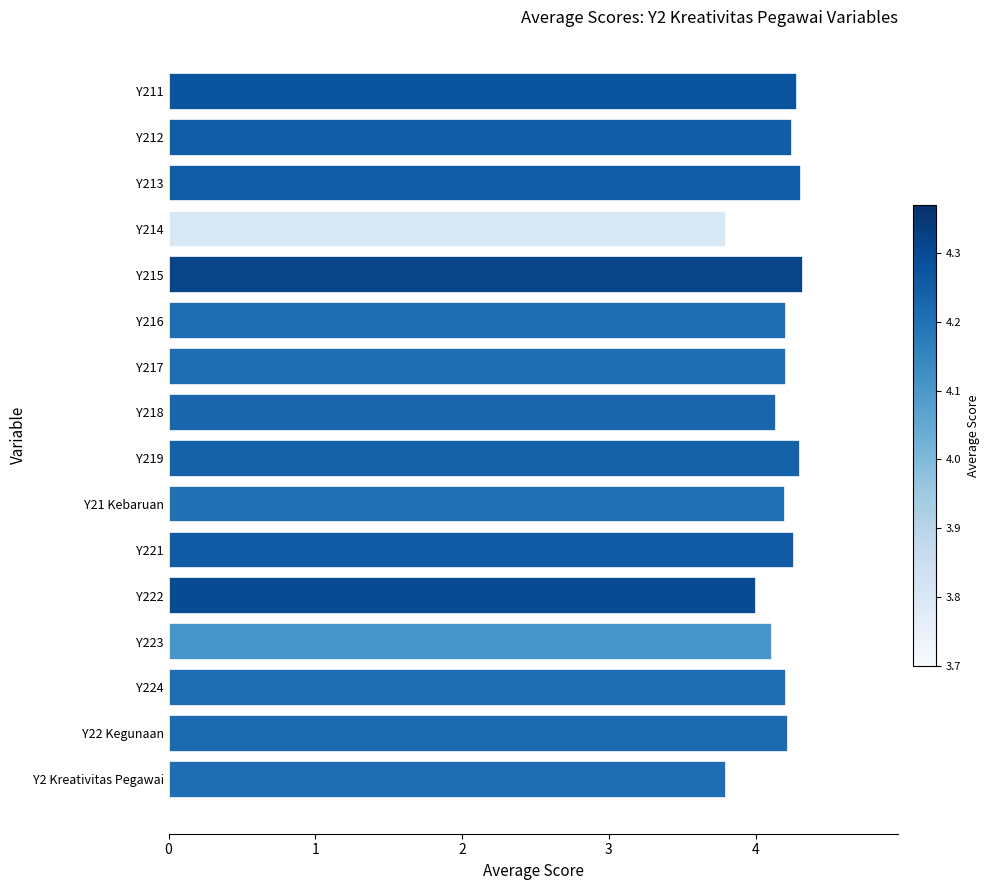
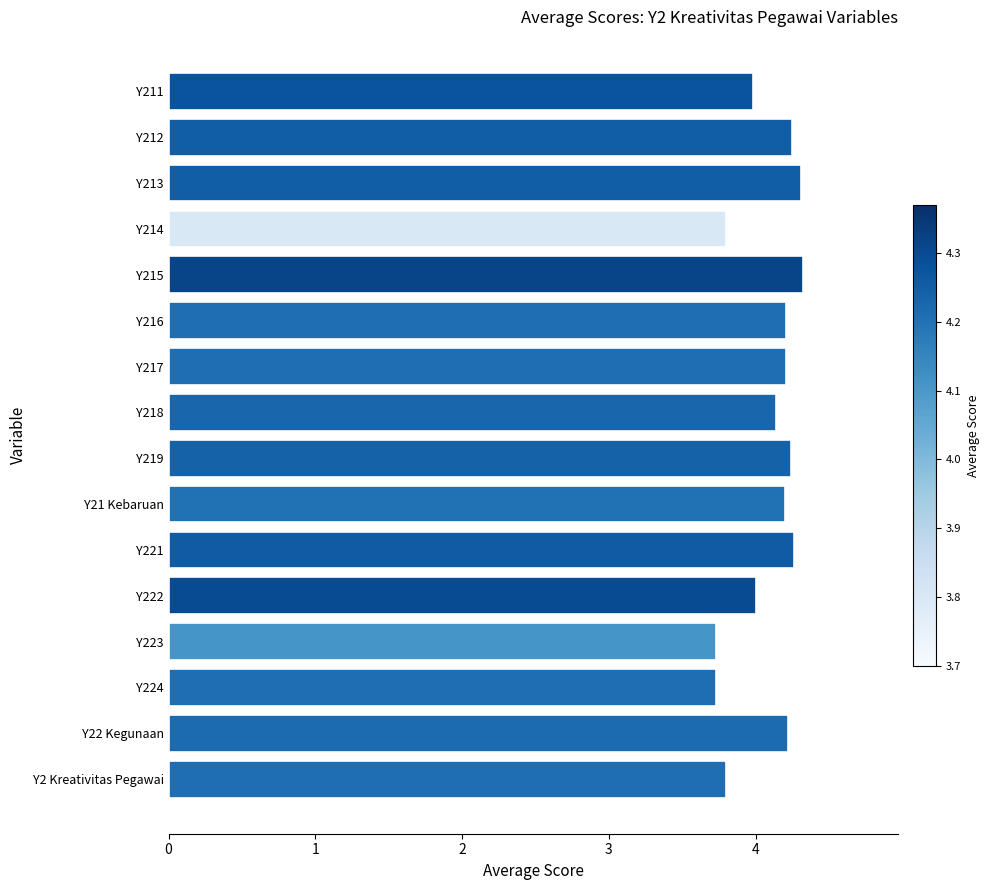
Y211: 4.28 -> 3.98
Y219: 4.30 -> 4.24
Y223: 4.11 -> 3.73
Y224: 4.21 -> 3.73
